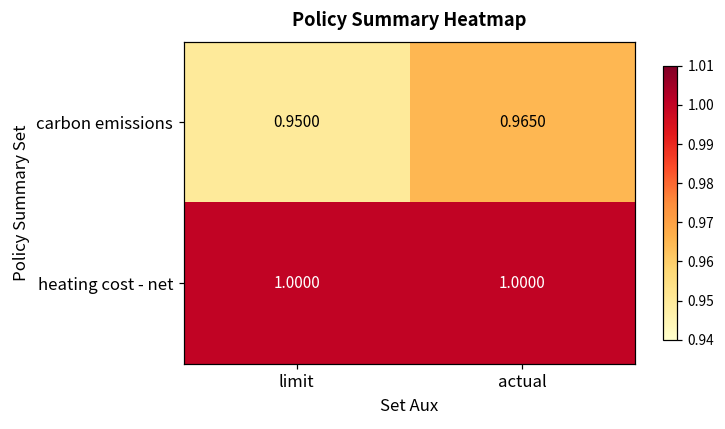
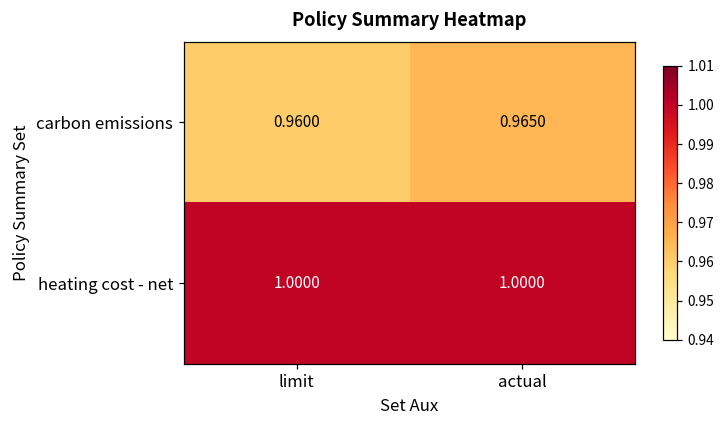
carbon emissions, limit: 0.9500 -> 0.9600
